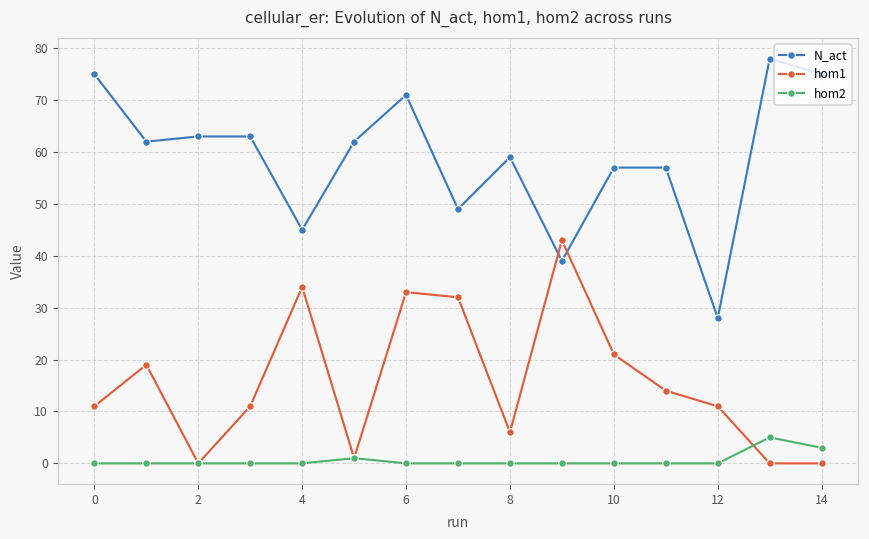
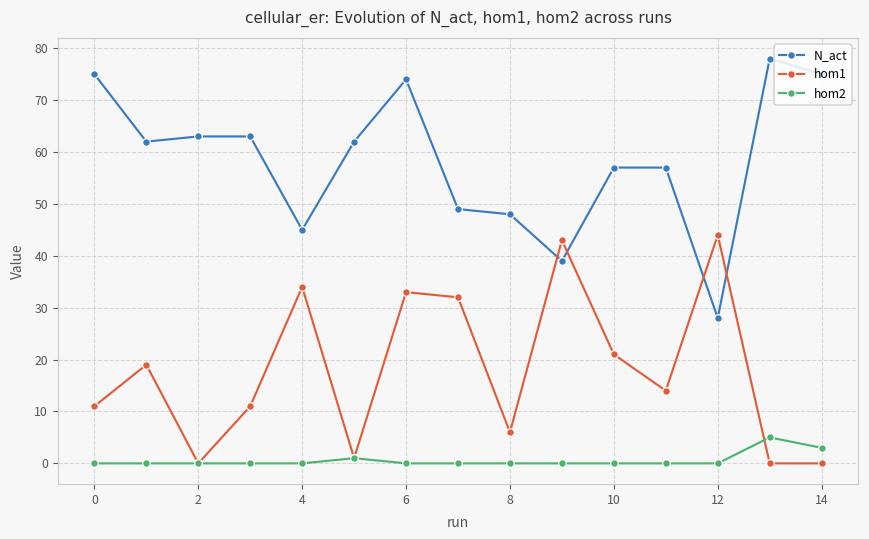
N_act, 6: 71 -> 74
N_act, 8: 59 -> 48
hom1, 12: 11 -> 44
